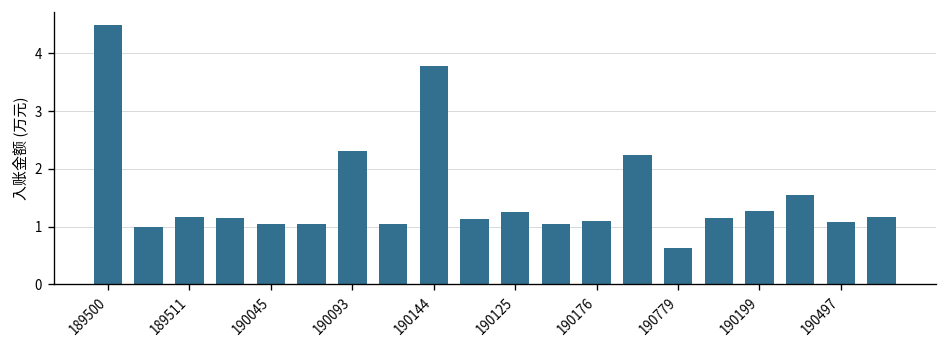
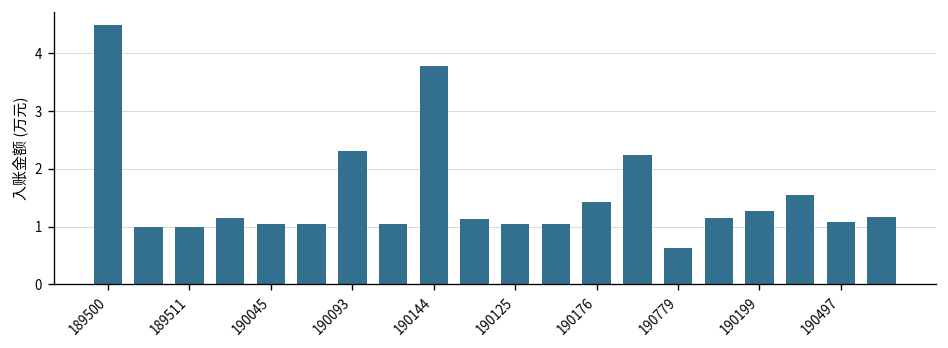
189511: 1.2 -> 1.0
190125: 1.3 -> 1.0
190176: 1.1 -> 1.4
